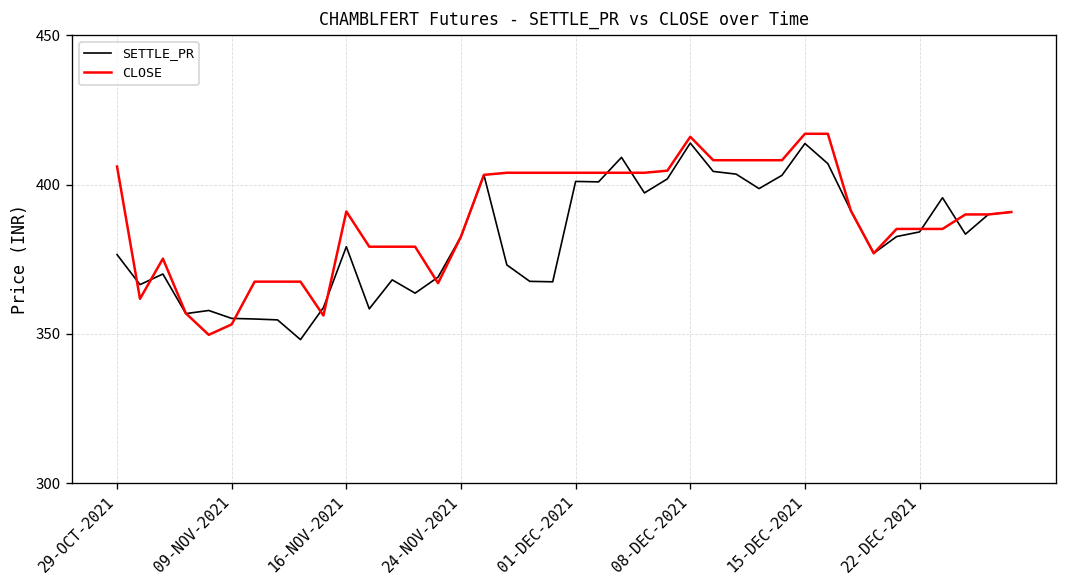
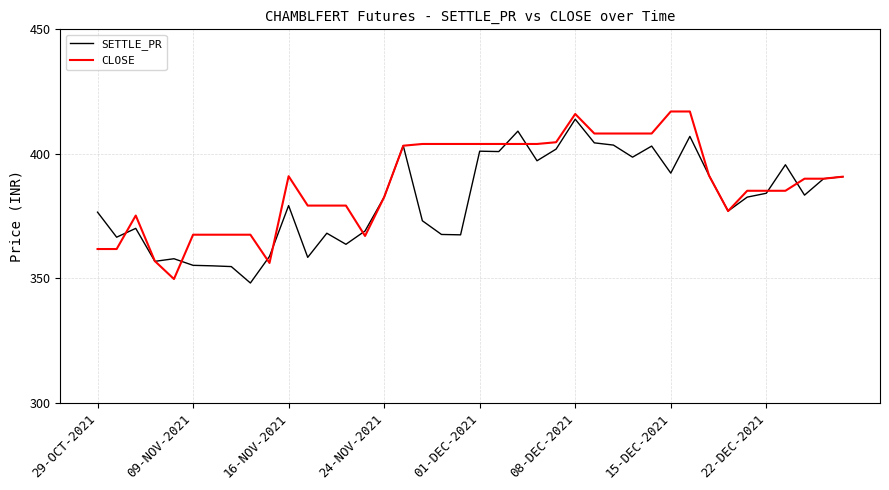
CLOSE, 29-OCT-2021: 406 -> 362
CLOSE, 09-NOV-2021: 353 -> 368
SETTLE_PR, 15-DEC-2021: 414 -> 392
